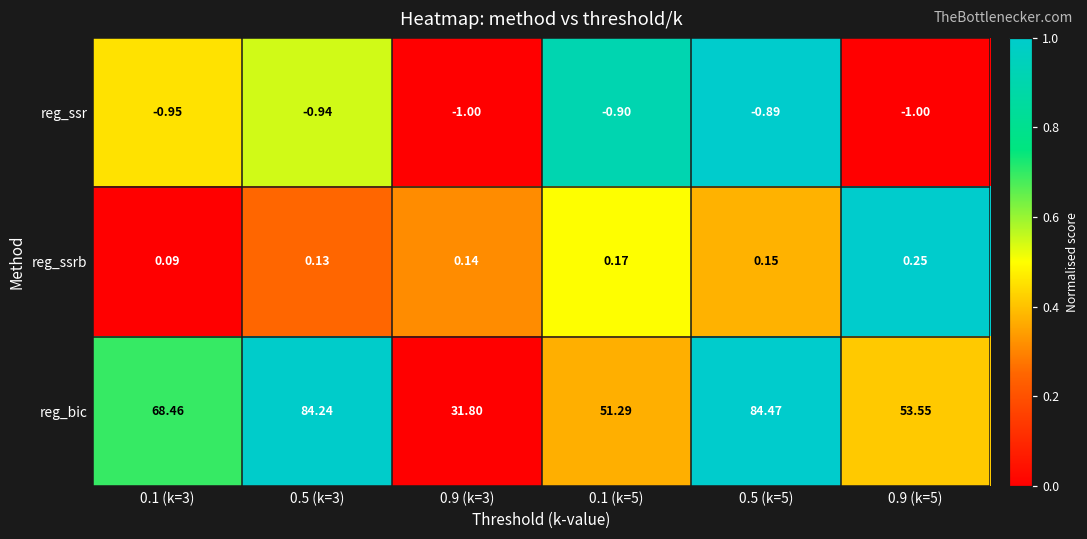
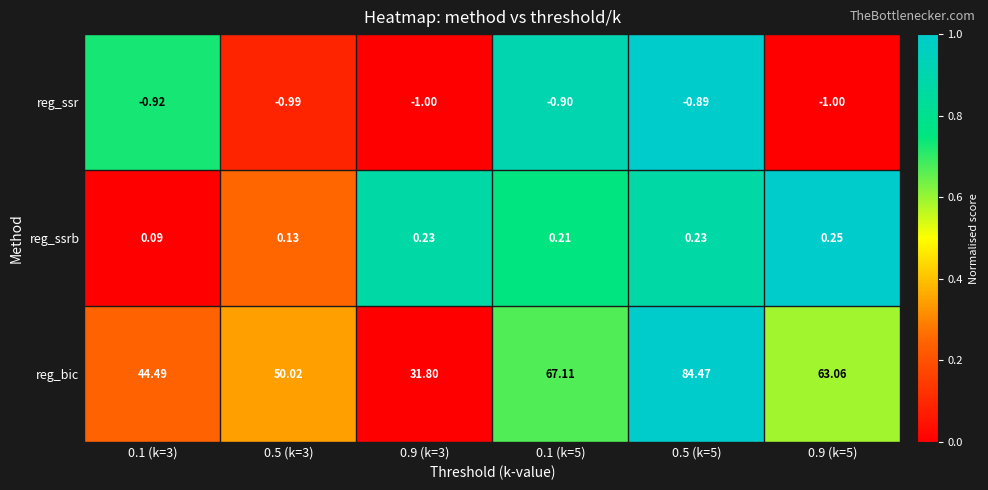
reg_ssr, 0.1 (k=3): -0.95 -> -0.92
reg_ssr, 0.5 (k=3): -0.94 -> -0.99
reg_ssrb, 0.9 (k=3): 0.14 -> 0.23
reg_ssrb, 0.1 (k=5): 0.17 -> 0.21
reg_ssrb, 0.5 (k=5): 0.15 -> 0.23
reg_bic, 0.1 (k=3): 68.46 -> 44.49
reg_bic, 0.5 (k=3): 84.24 -> 50.02
reg_bic, 0.1 (k=5): 51.29 -> 67.11
reg_bic, 0.9 (k=5): 53.55 -> 63.06
